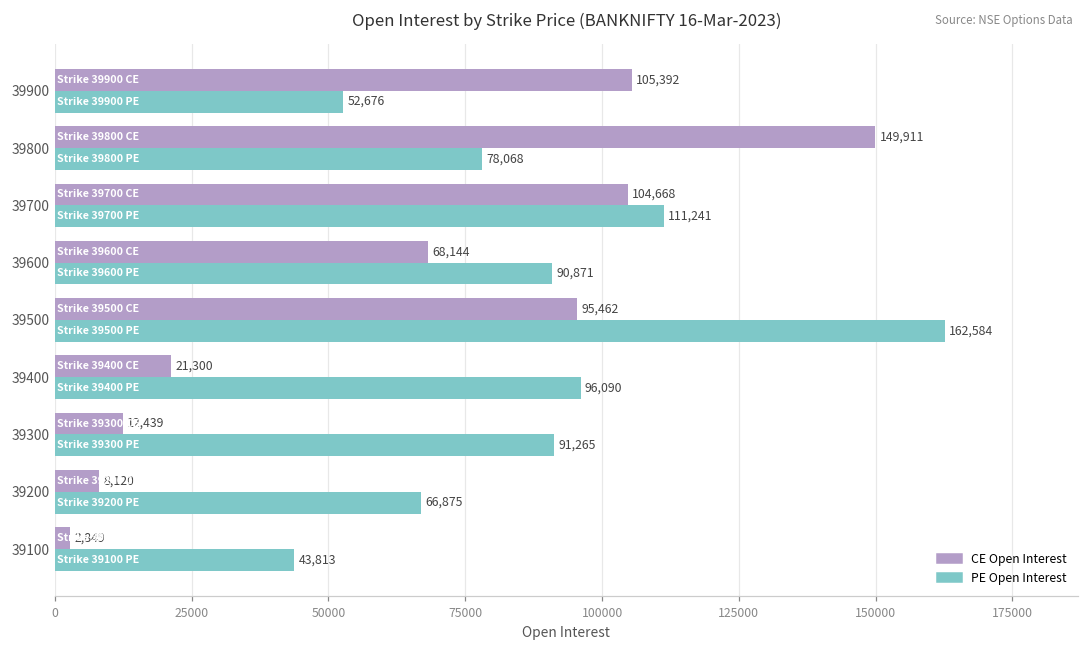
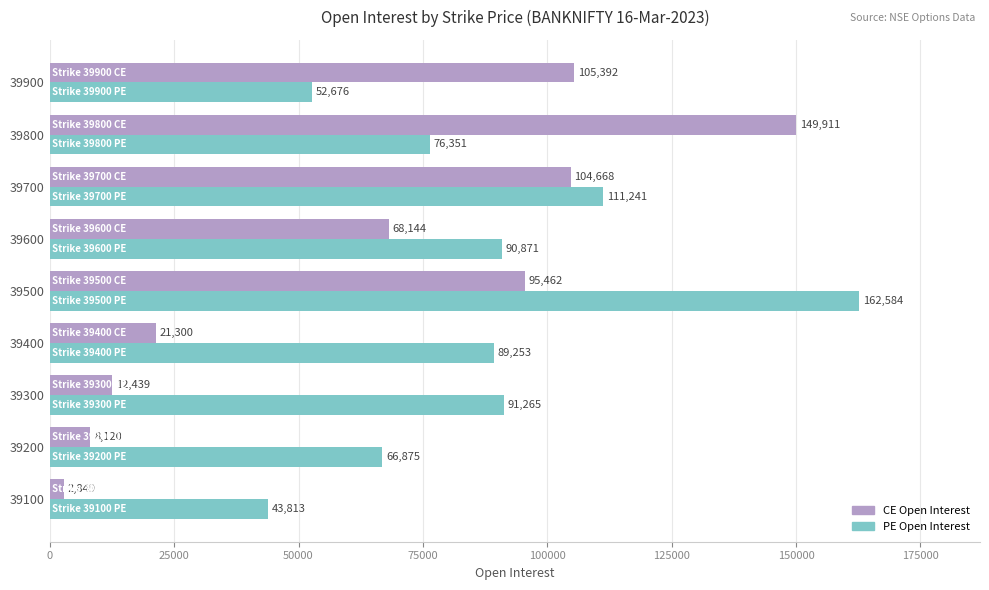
PE Open Interest, 39800: 78,068 -> 76,351
PE Open Interest, 39400: 96,090 -> 89,253
